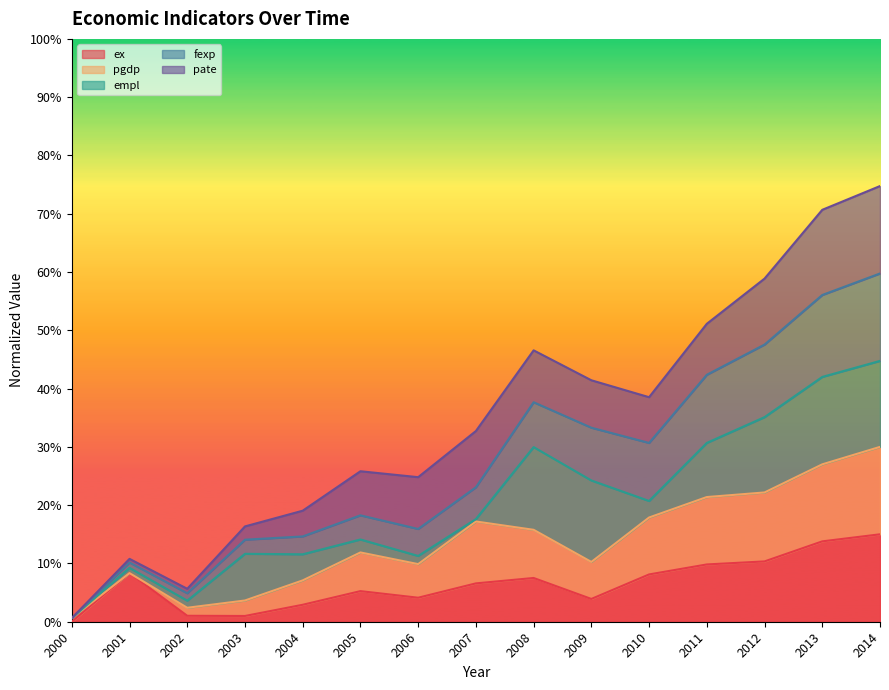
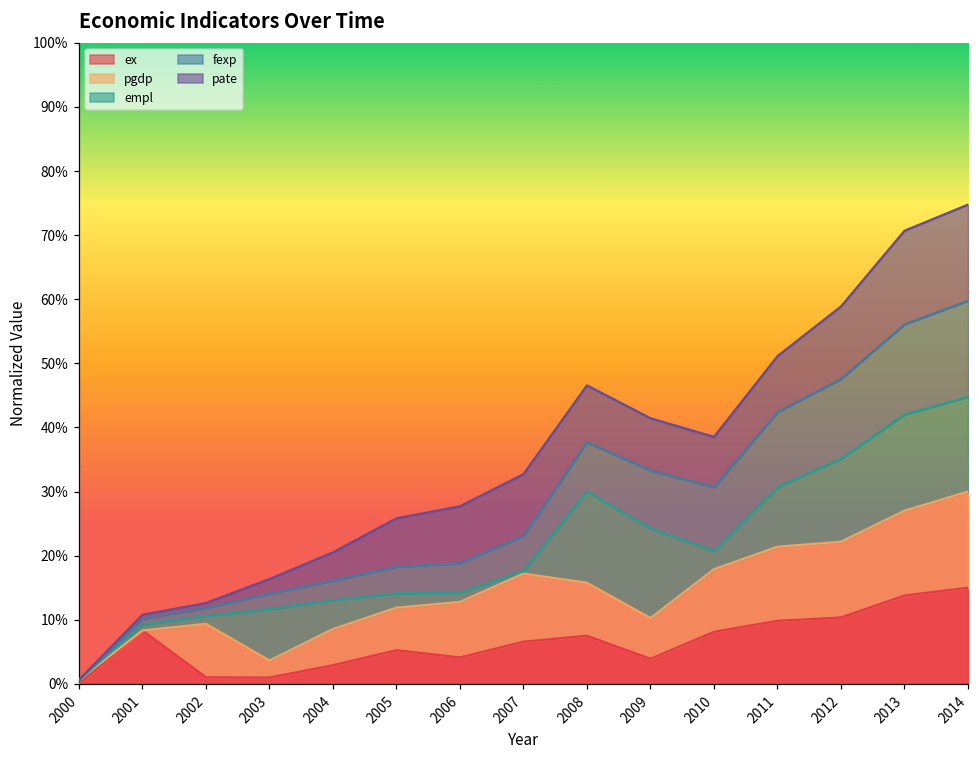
pgdp, 2002: 1% -> 8%
pgdp, 2004: 4% -> 6%
pgdp, 2006: 6% -> 9%
